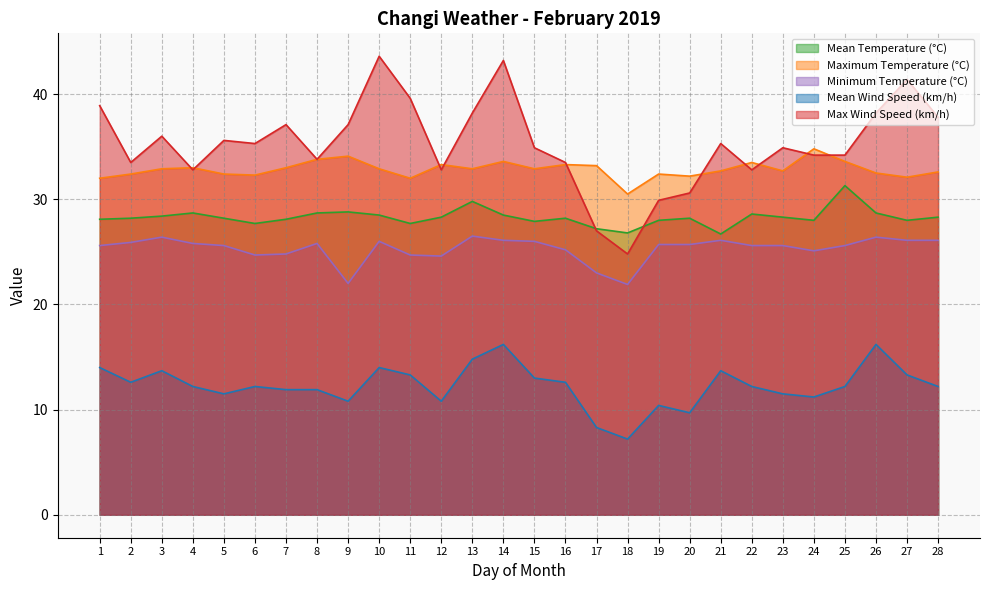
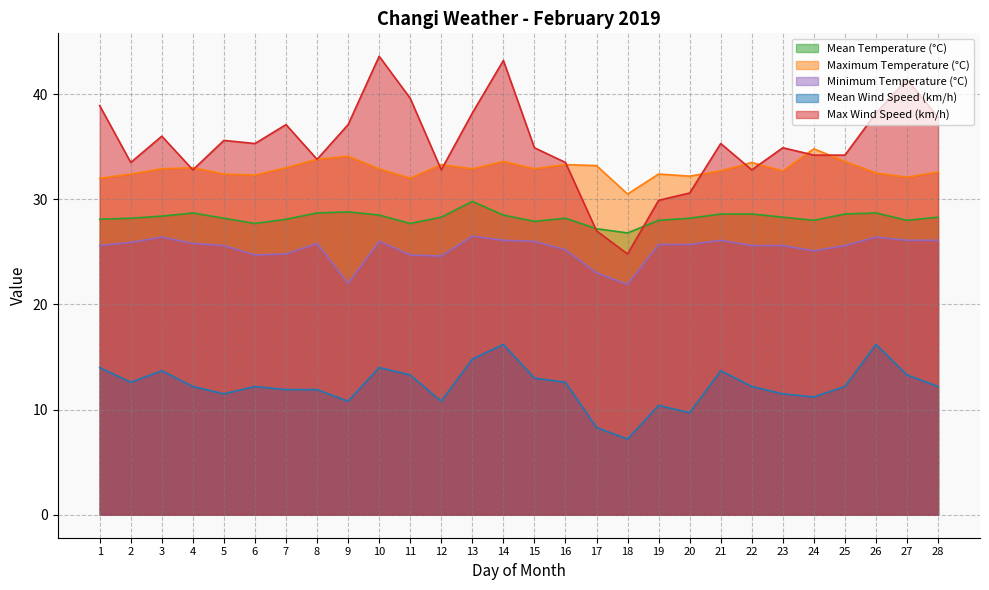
Mean Temperature (°C), 21: 26.7 -> 28.6
Mean Temperature (°C), 25: 31.3 -> 28.6
